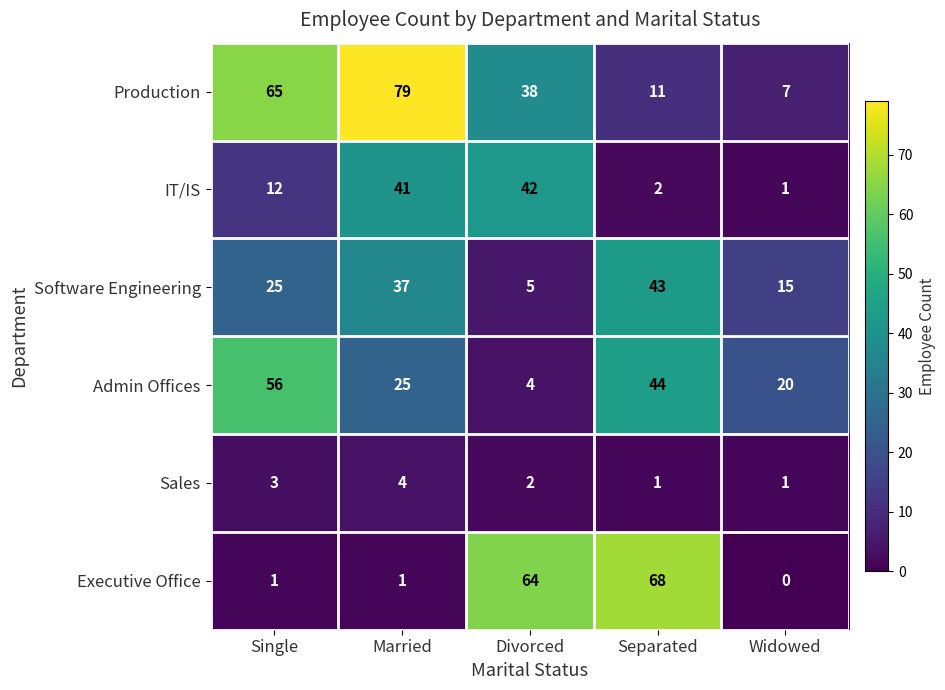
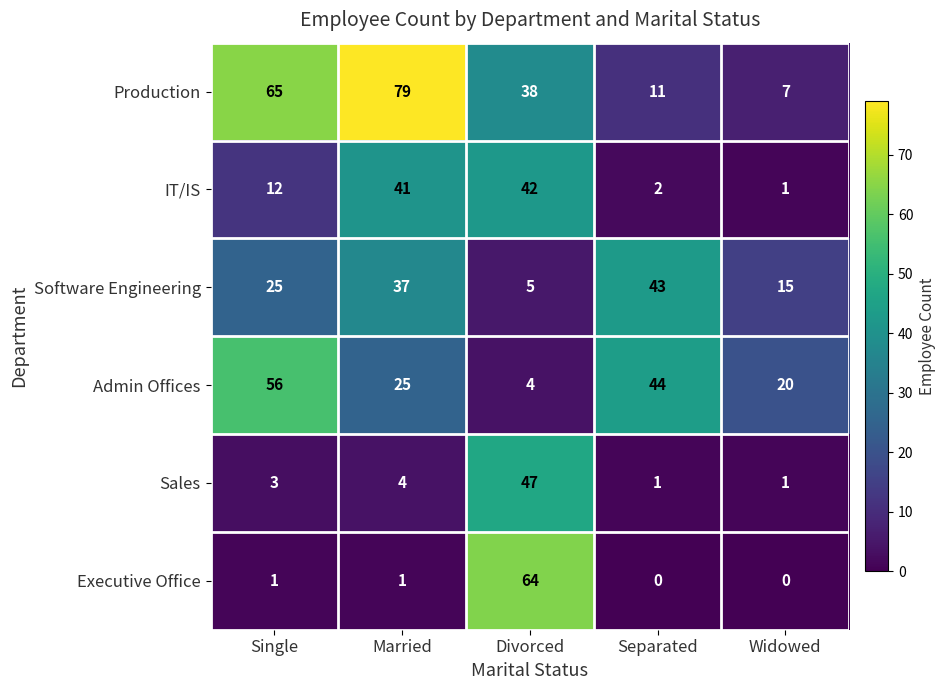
Sales, Divorced: 2 -> 47
Executive Office, Separated: 68 -> 0
